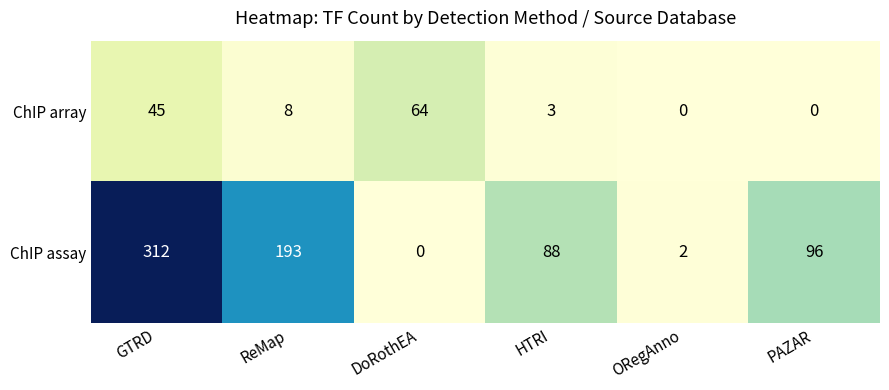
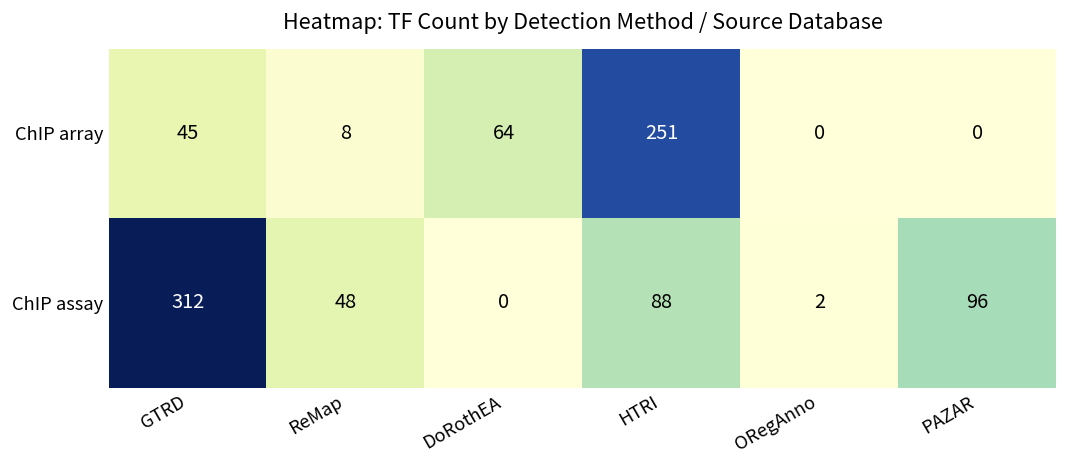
ChIP array, HTRI: 3 -> 251
ChIP assay, ReMap: 193 -> 48
